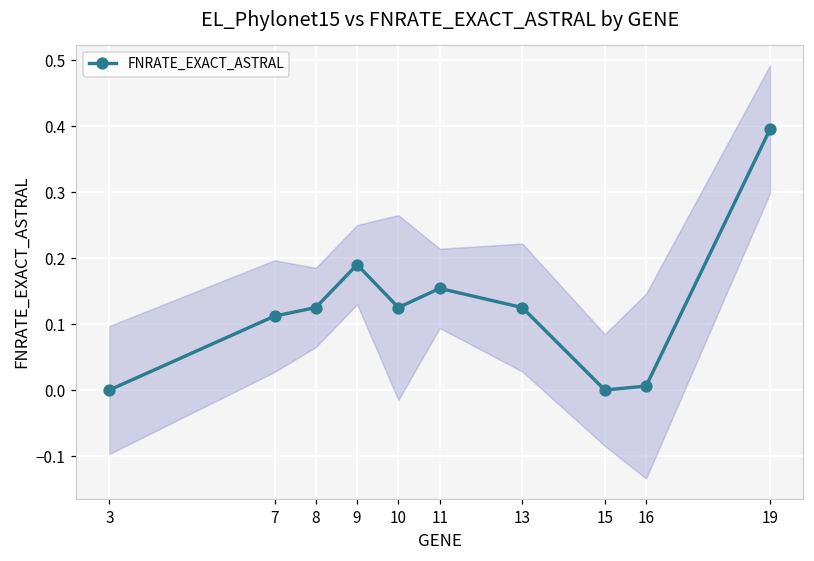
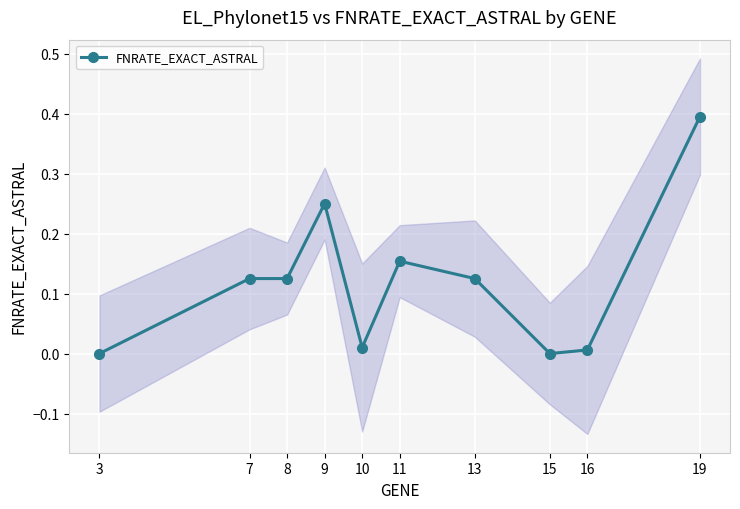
FNRATE_EXACT_ASTRAL, 7: 0.11 -> 0.13
FNRATE_EXACT_ASTRAL, 9: 0.19 -> 0.25
FNRATE_EXACT_ASTRAL, 10: 0.13 -> 0.01
